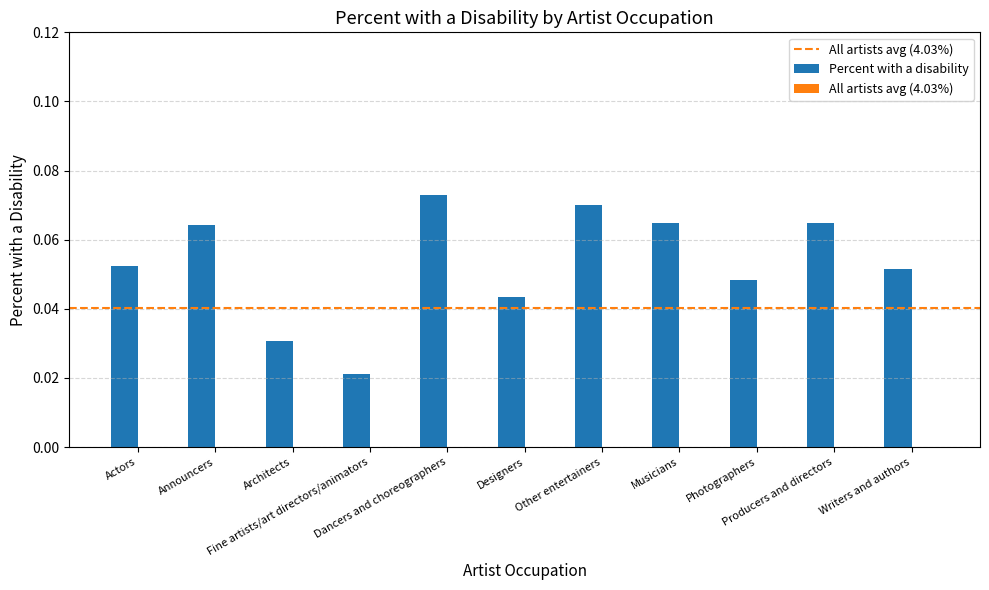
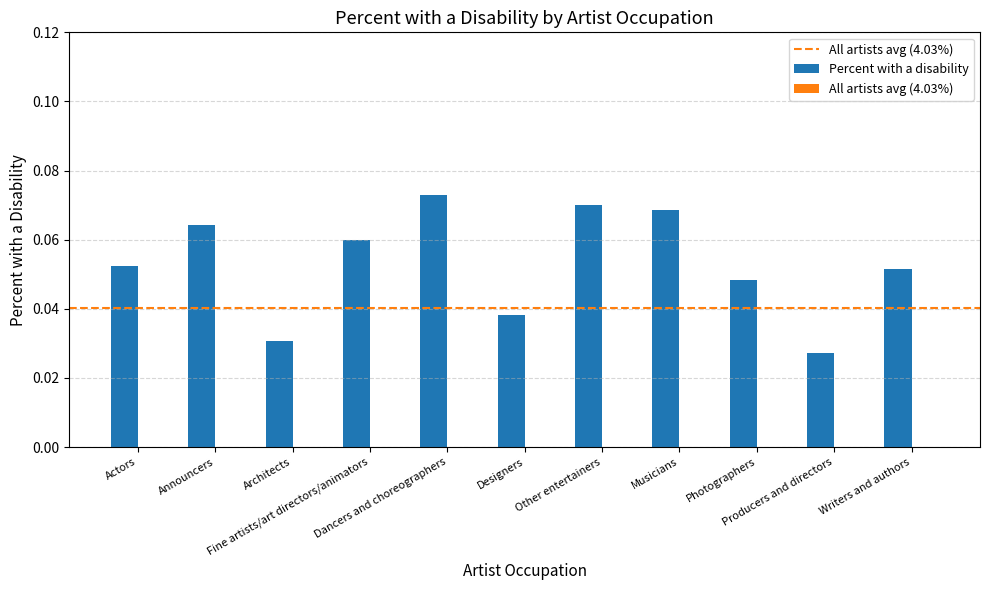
Percent with a disability, Fine artists/art directors/animators: 0.021 -> 0.060
Percent with a disability, Designers: 0.043 -> 0.038
Percent with a disability, Musicians: 0.065 -> 0.069
Percent with a disability, Producers and directors: 0.065 -> 0.027
